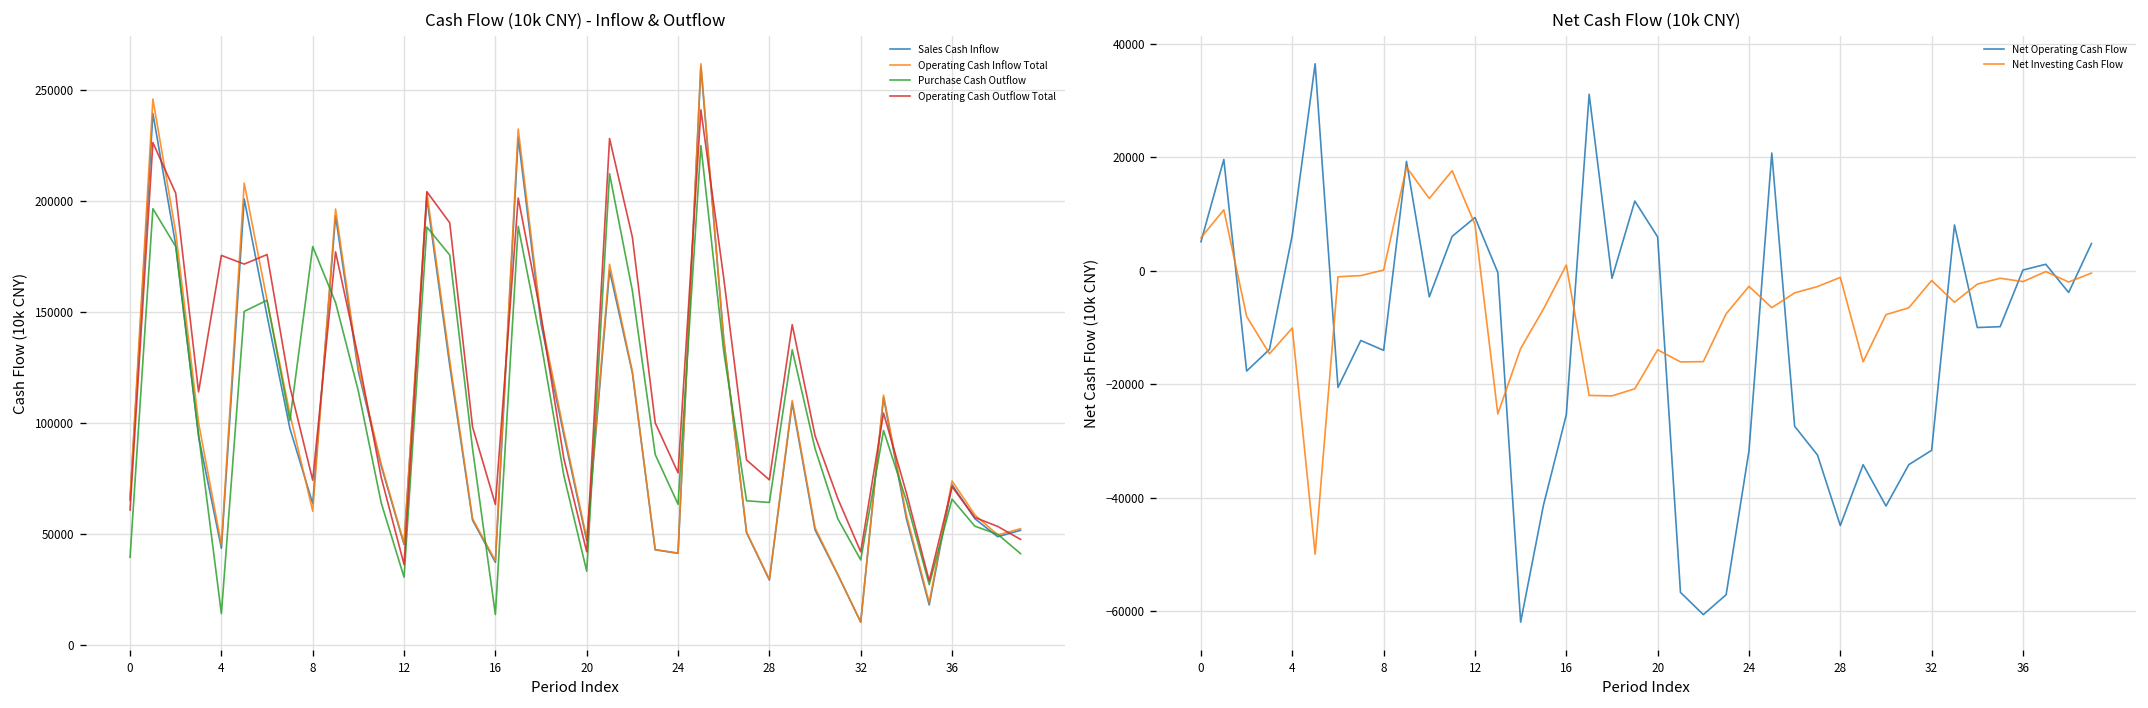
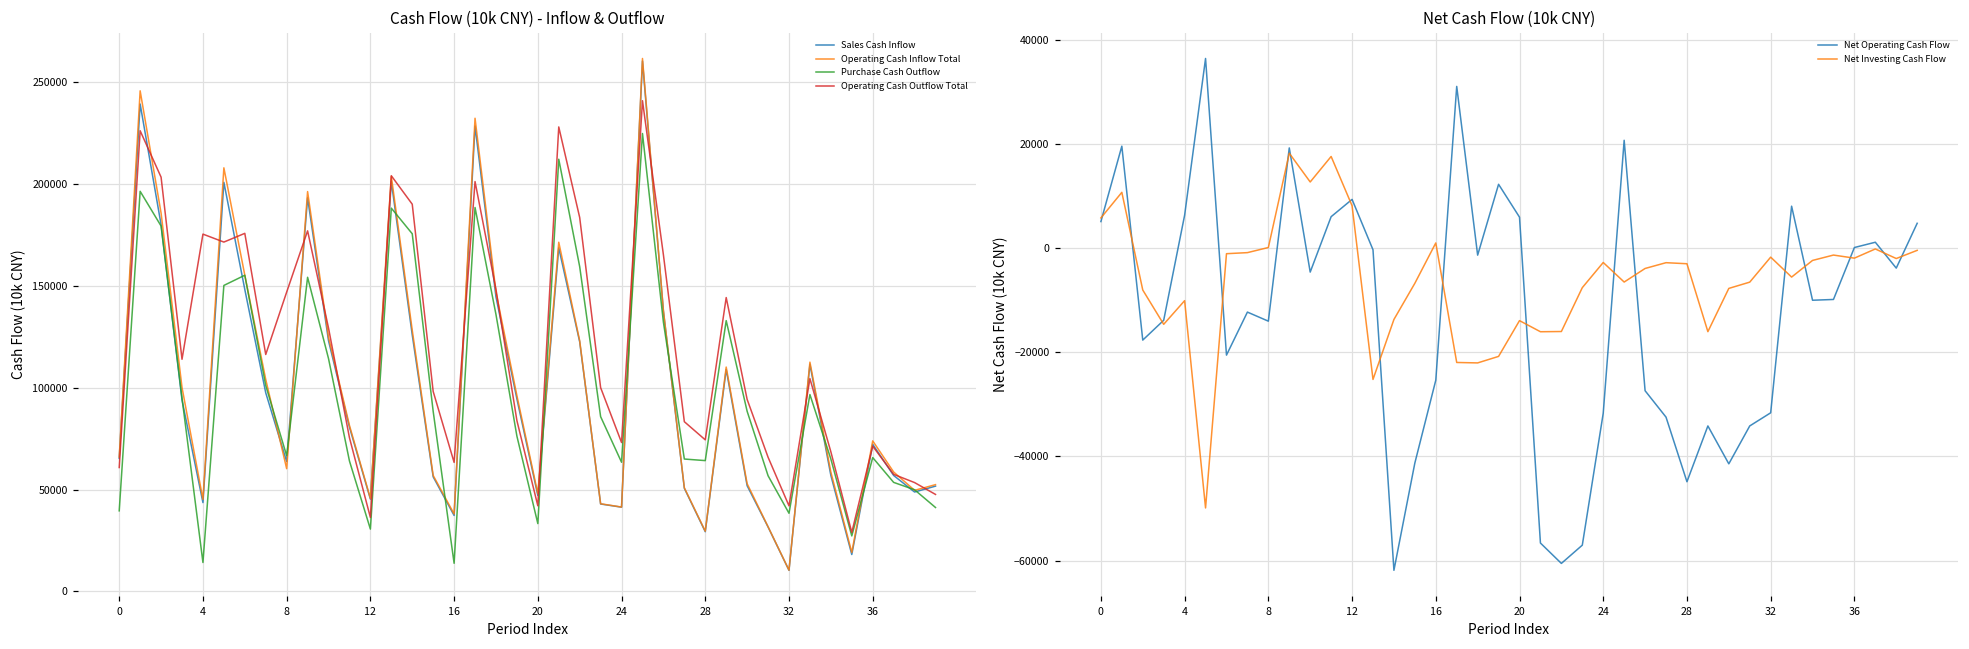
Cash Flow (10k CNY) - Inflow & Outflow, Purchase Cash Outflow, 8: 179000 -> 67000
Cash Flow (10k CNY) - Inflow & Outflow, Operating Cash Outflow Total, 8: 74000 -> 147000
Cash Flow (10k CNY) - Inflow & Outflow, Operating Cash Outflow Total, 24: 78000 -> 73000
Net Cash Flow (10k CNY), Net Investing Cash Flow, 28: -1000 -> -3000
